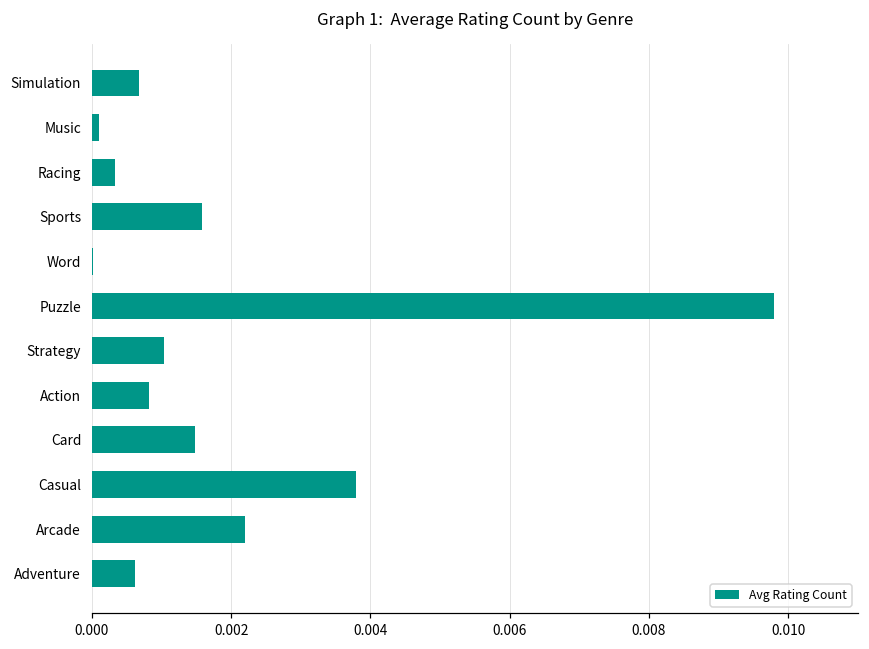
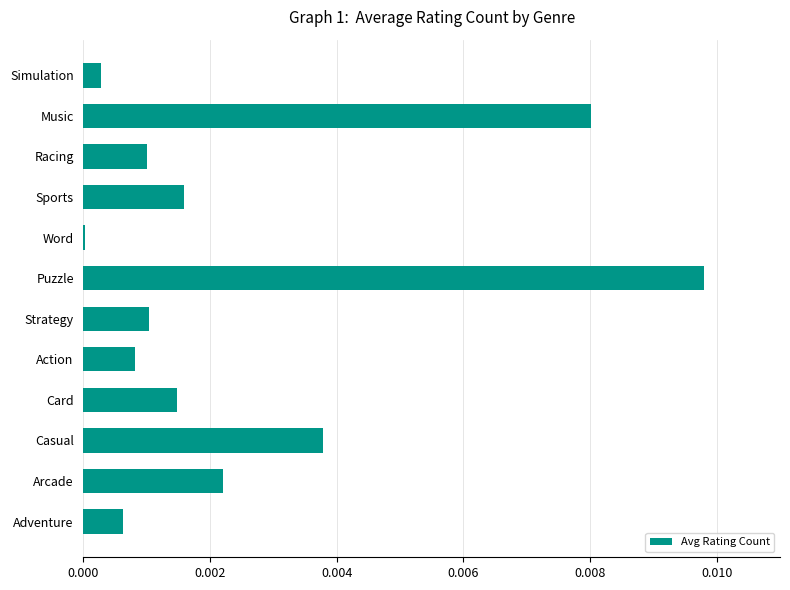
Simulation: 0.0007 -> 0.0003
Music: 0.0001 -> 0.0080
Racing: 0.0003 -> 0.0010
